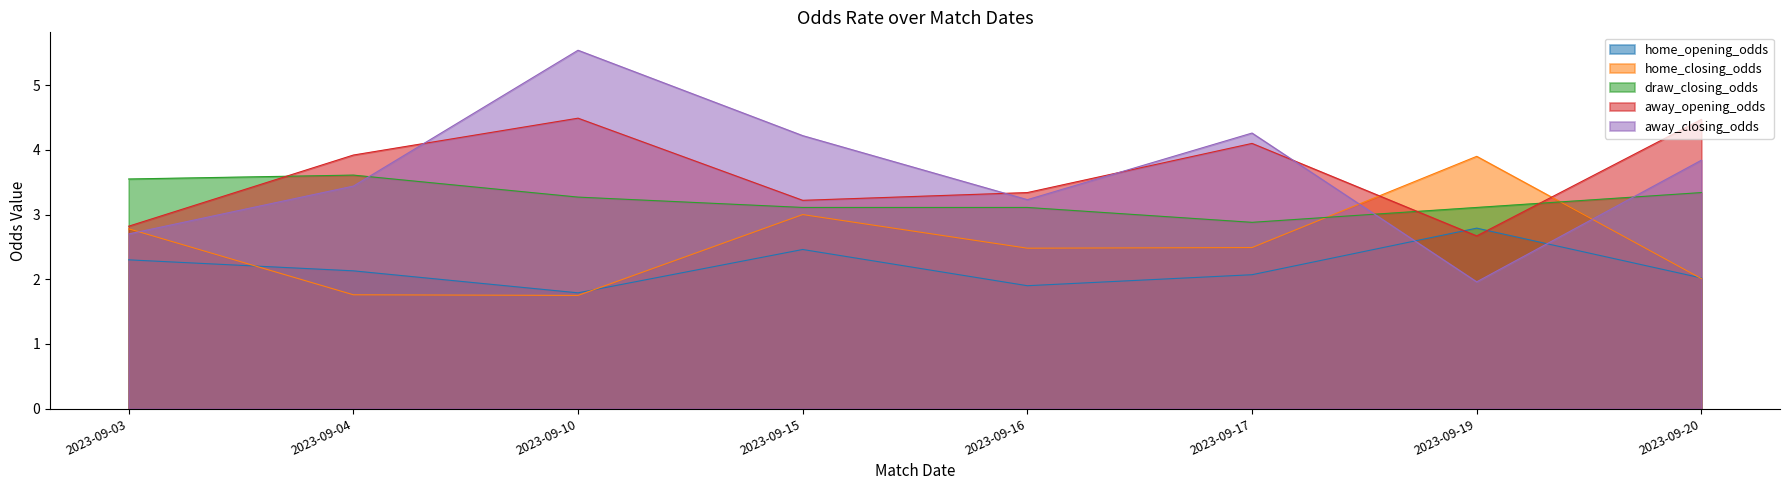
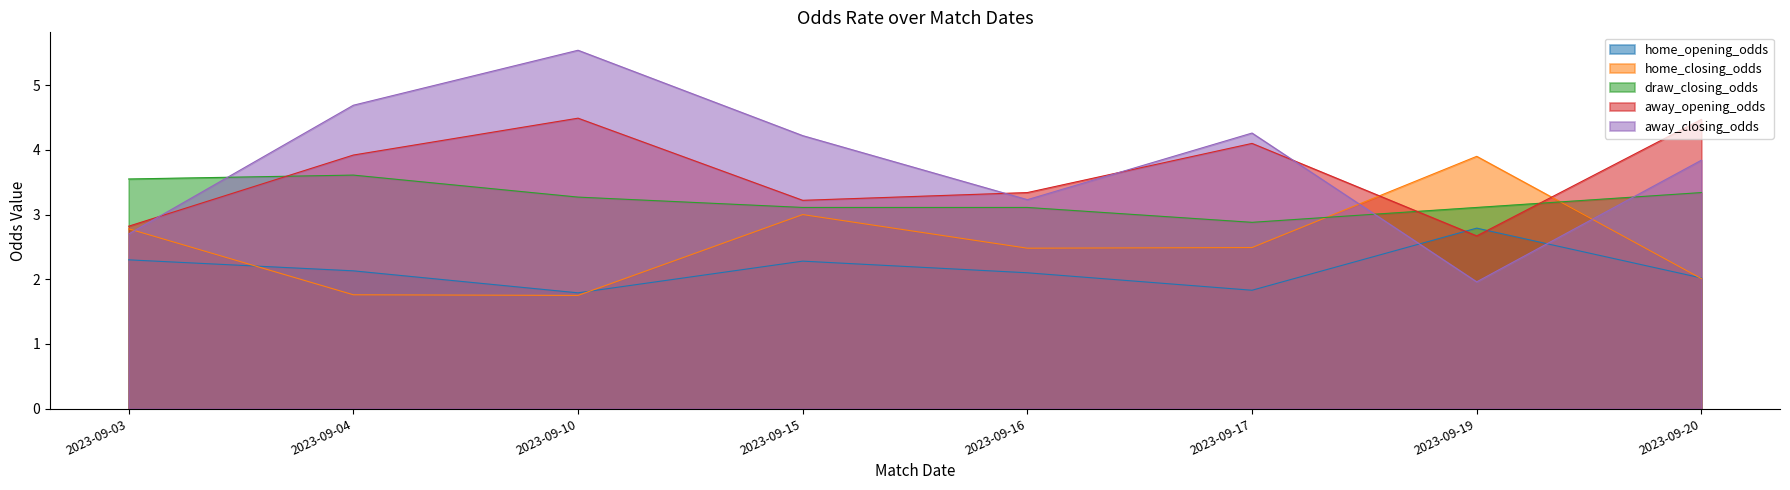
away_closing_odds, 2023-09-04: 3.4 -> 4.7
home_opening_odds, 2023-09-15: 2.5 -> 2.3
home_opening_odds, 2023-09-16: 1.9 -> 2.1
home_opening_odds, 2023-09-17: 2.1 -> 1.8
